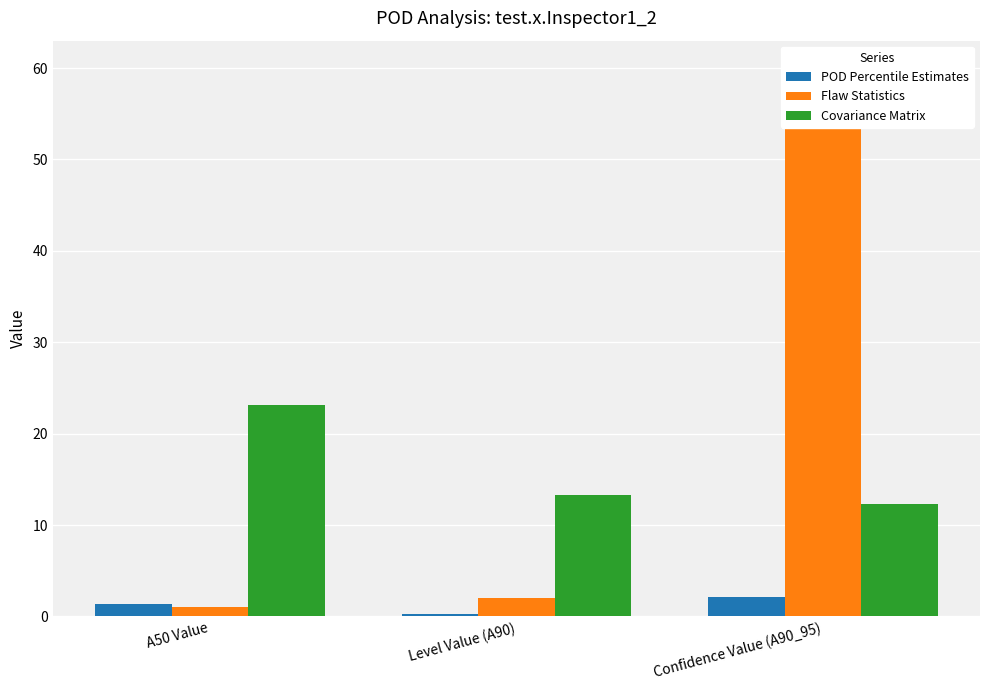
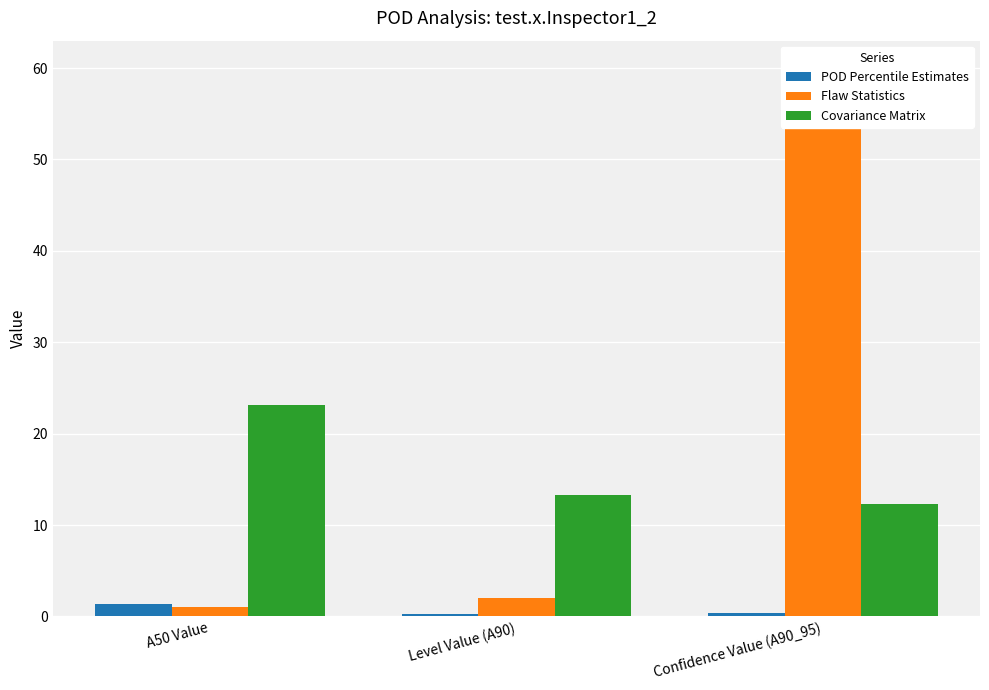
POD Percentile Estimates, Confidence Value (A90_95): 2 -> 0
